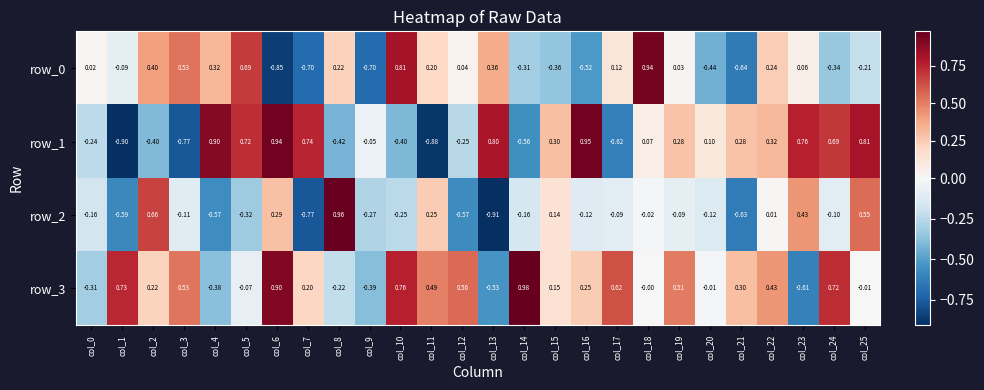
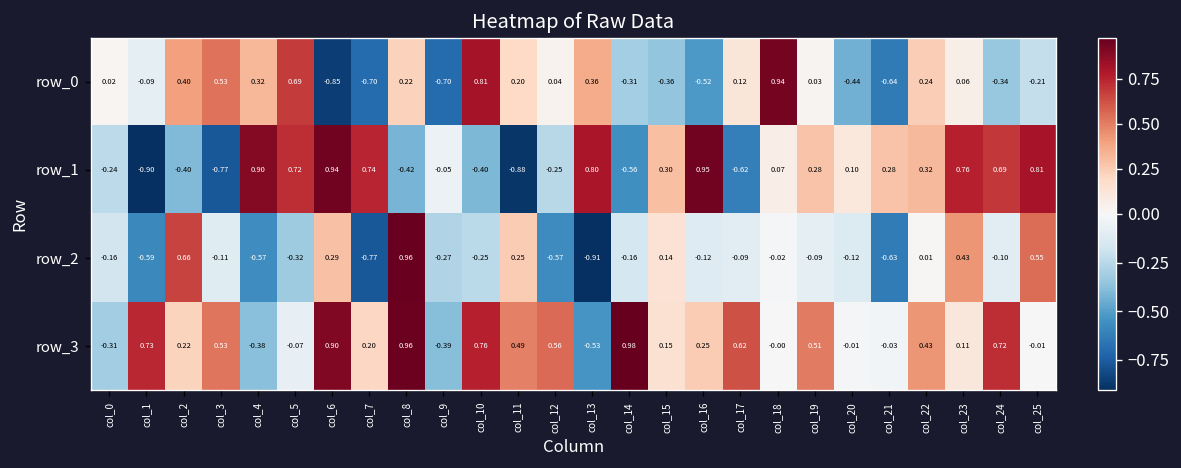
row_3, col_8: -0.22 -> 0.96
row_3, col_21: 0.30 -> -0.03
row_3, col_23: -0.61 -> 0.11
